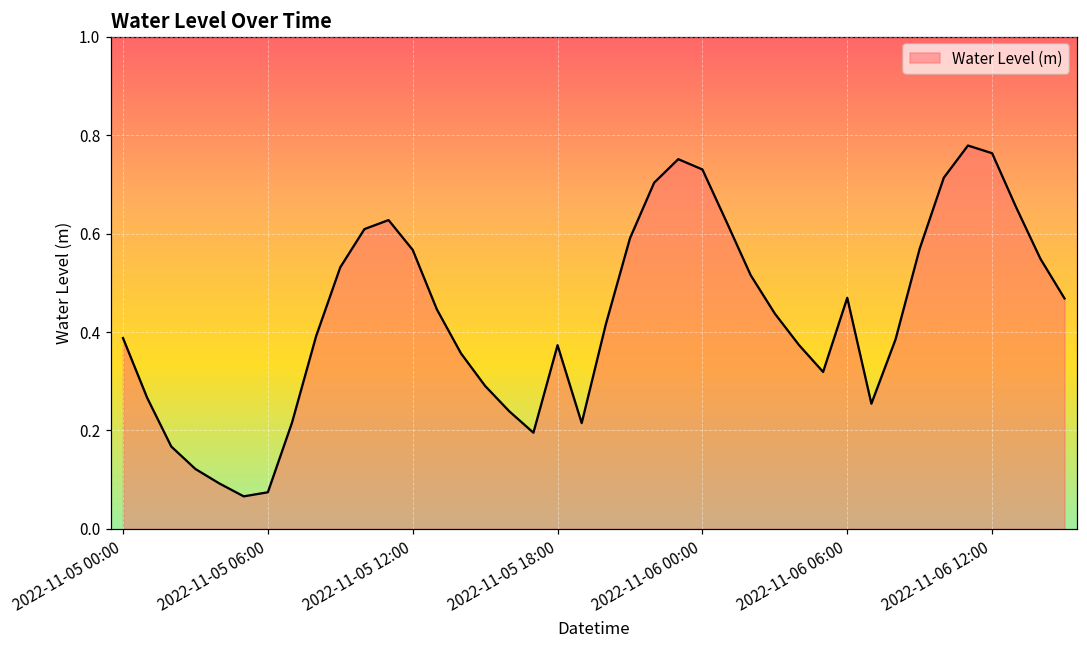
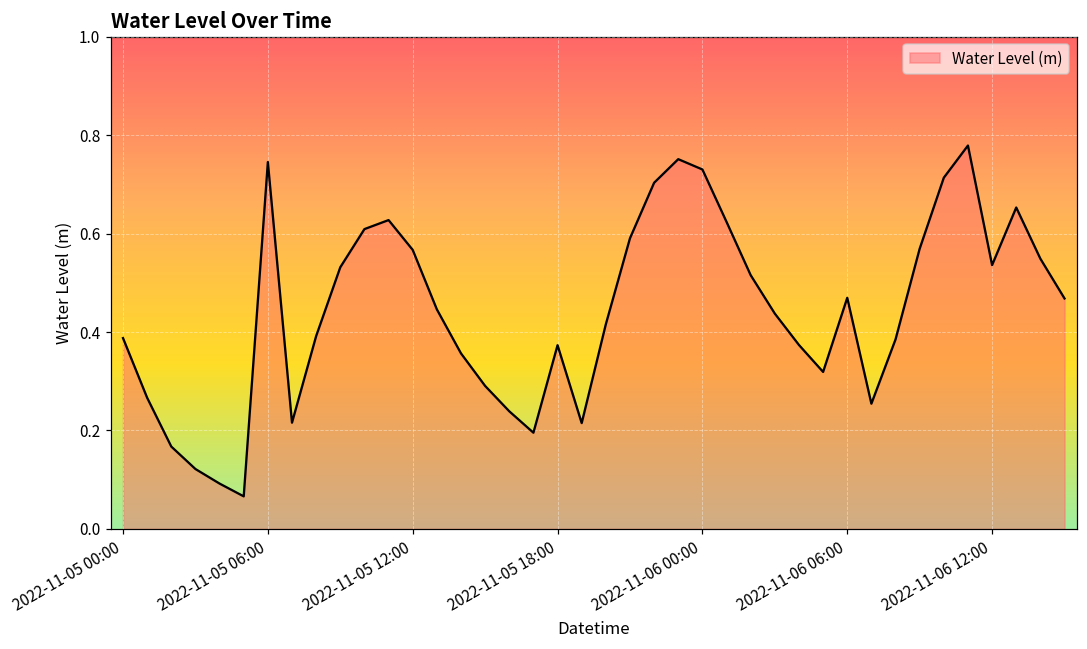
2022-11-05 06:00: 0.07 -> 0.75
2022-11-06 12:00: 0.76 -> 0.54
